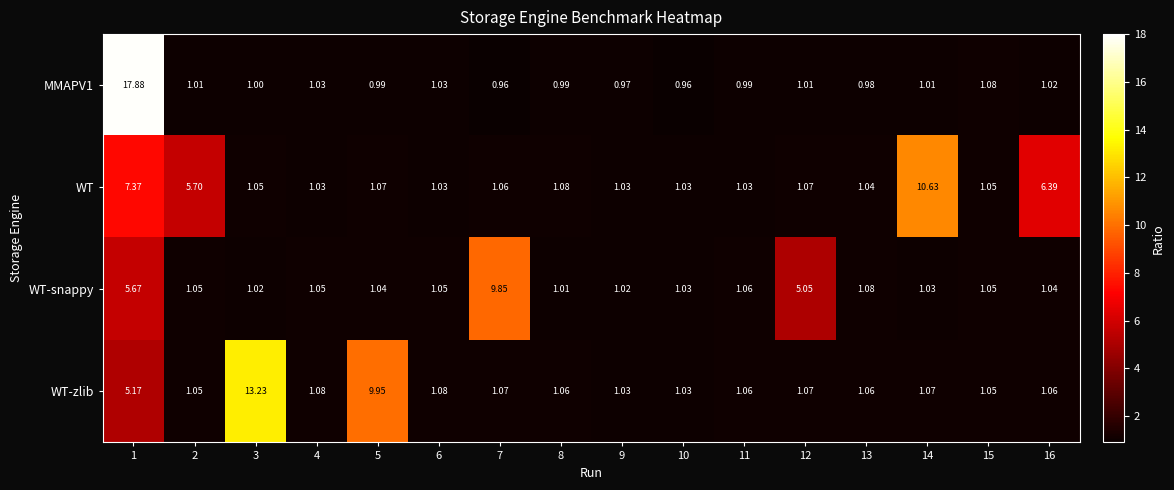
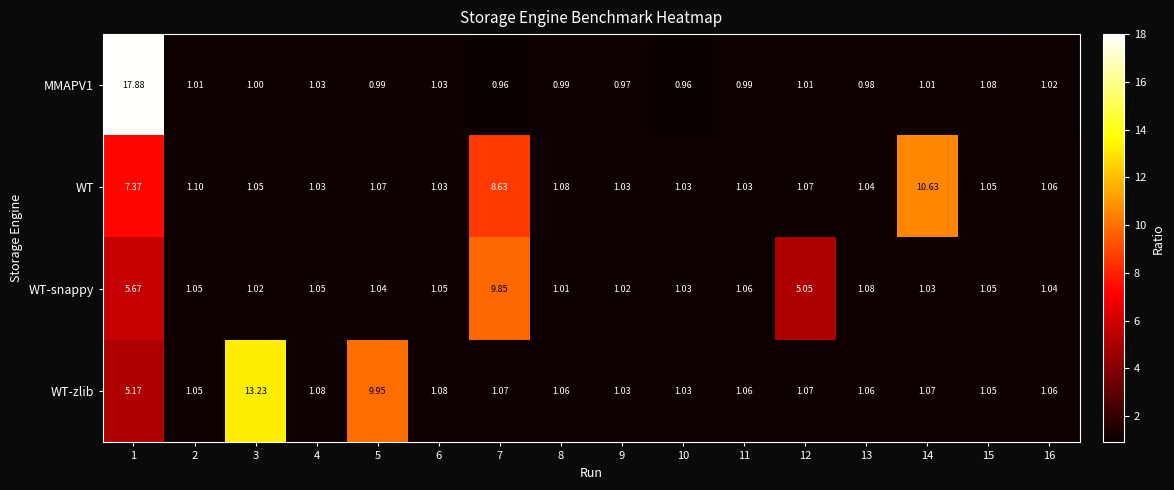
WT, 2: 5.70 -> 1.10
WT, 7: 1.06 -> 8.63
WT, 16: 6.39 -> 1.06
